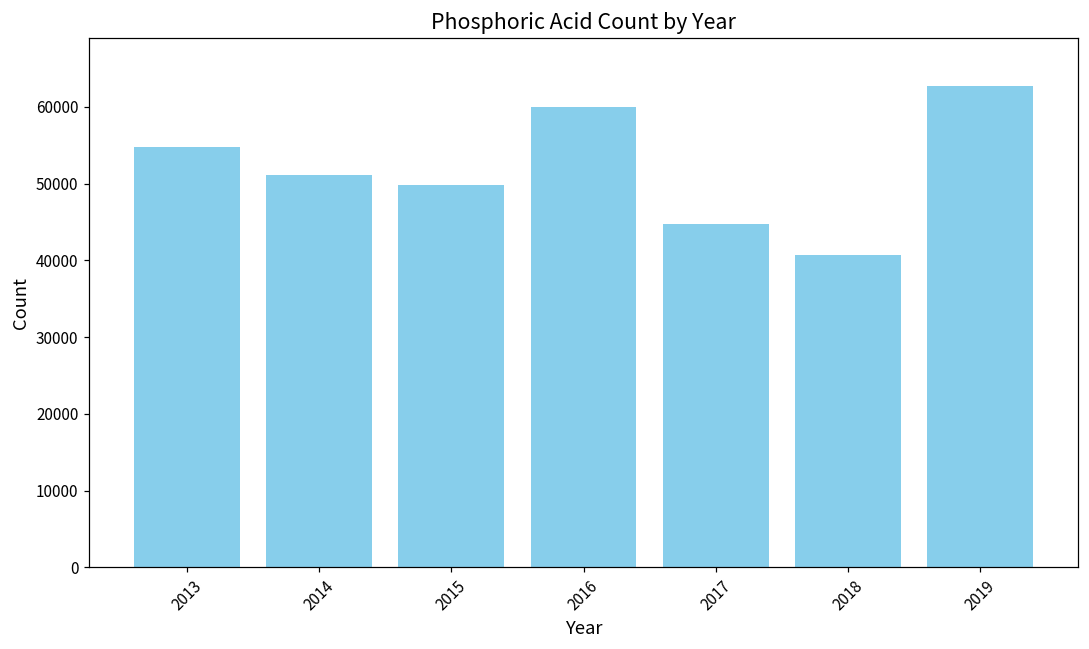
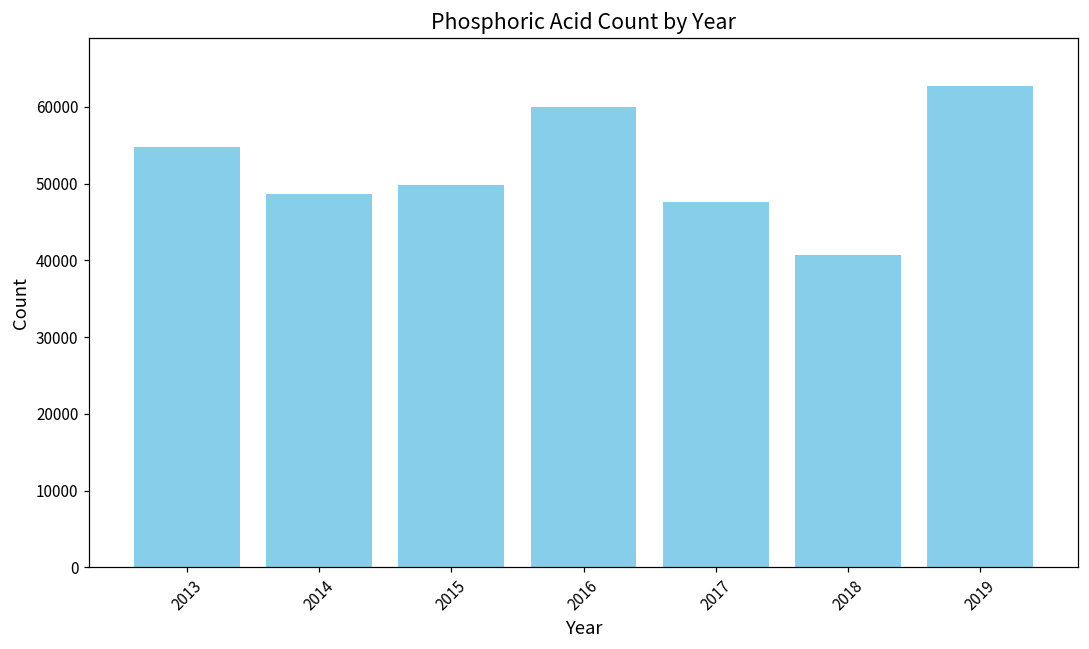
2014: 51000 -> 49000
2017: 45000 -> 48000
